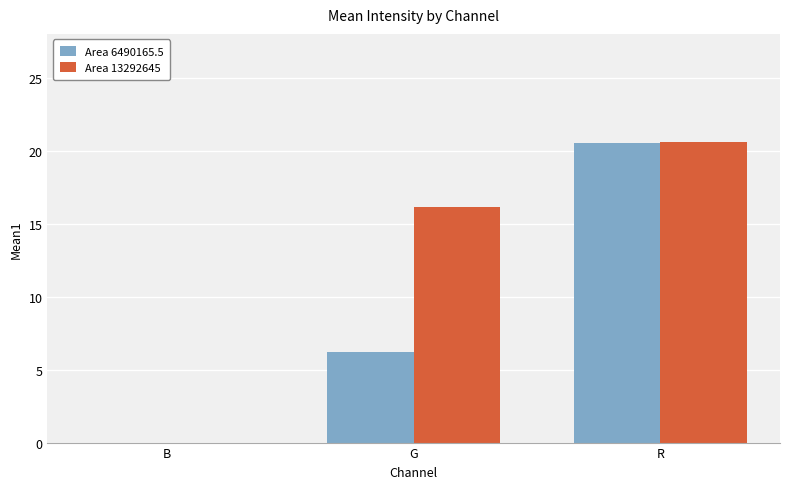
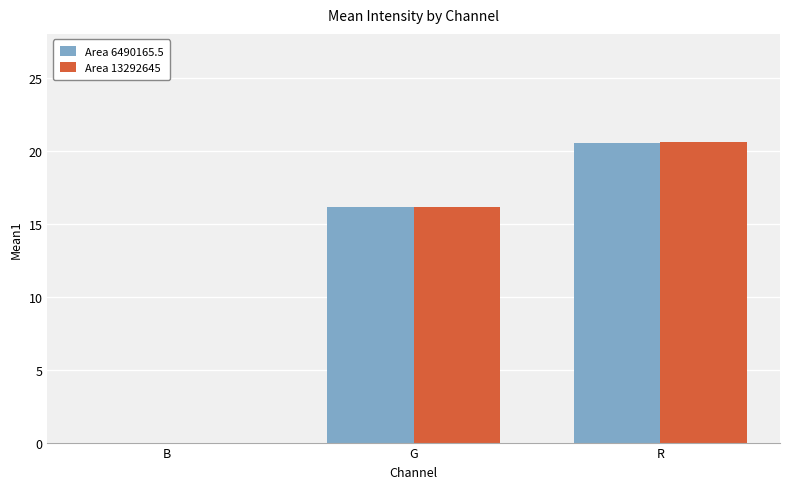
Area 6490165.5, G: 6.2 -> 16.1
